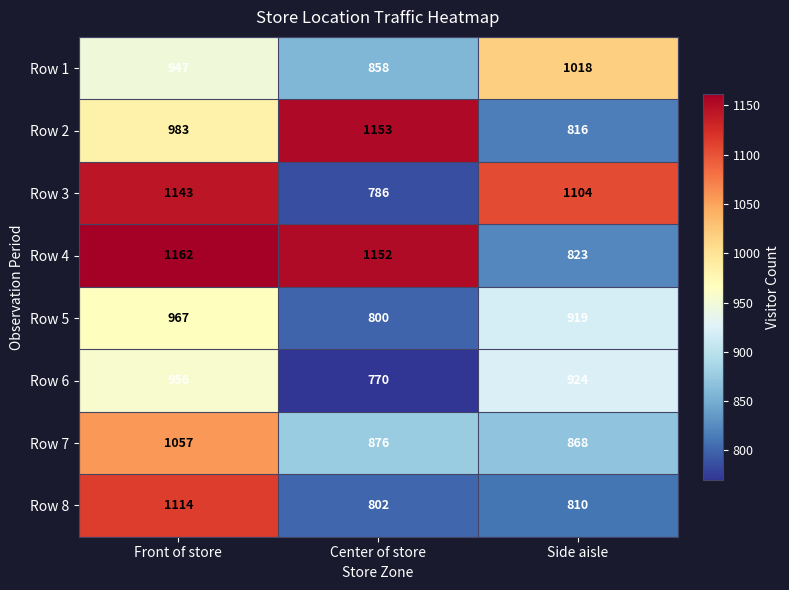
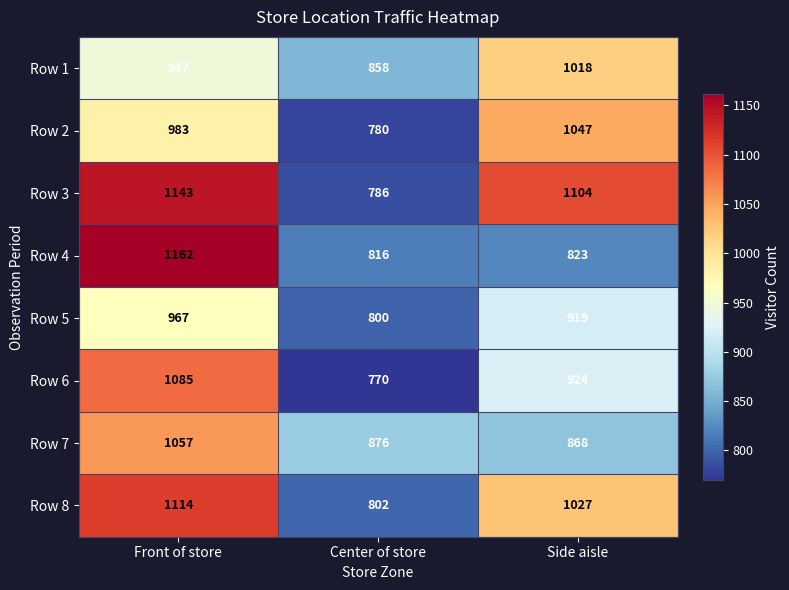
Row 2, Center of store: 1153 -> 780
Row 2, Side aisle: 816 -> 1047
Row 4, Center of store: 1152 -> 816
Row 6, Front of store: 956 -> 1085
Row 8, Side aisle: 810 -> 1027
